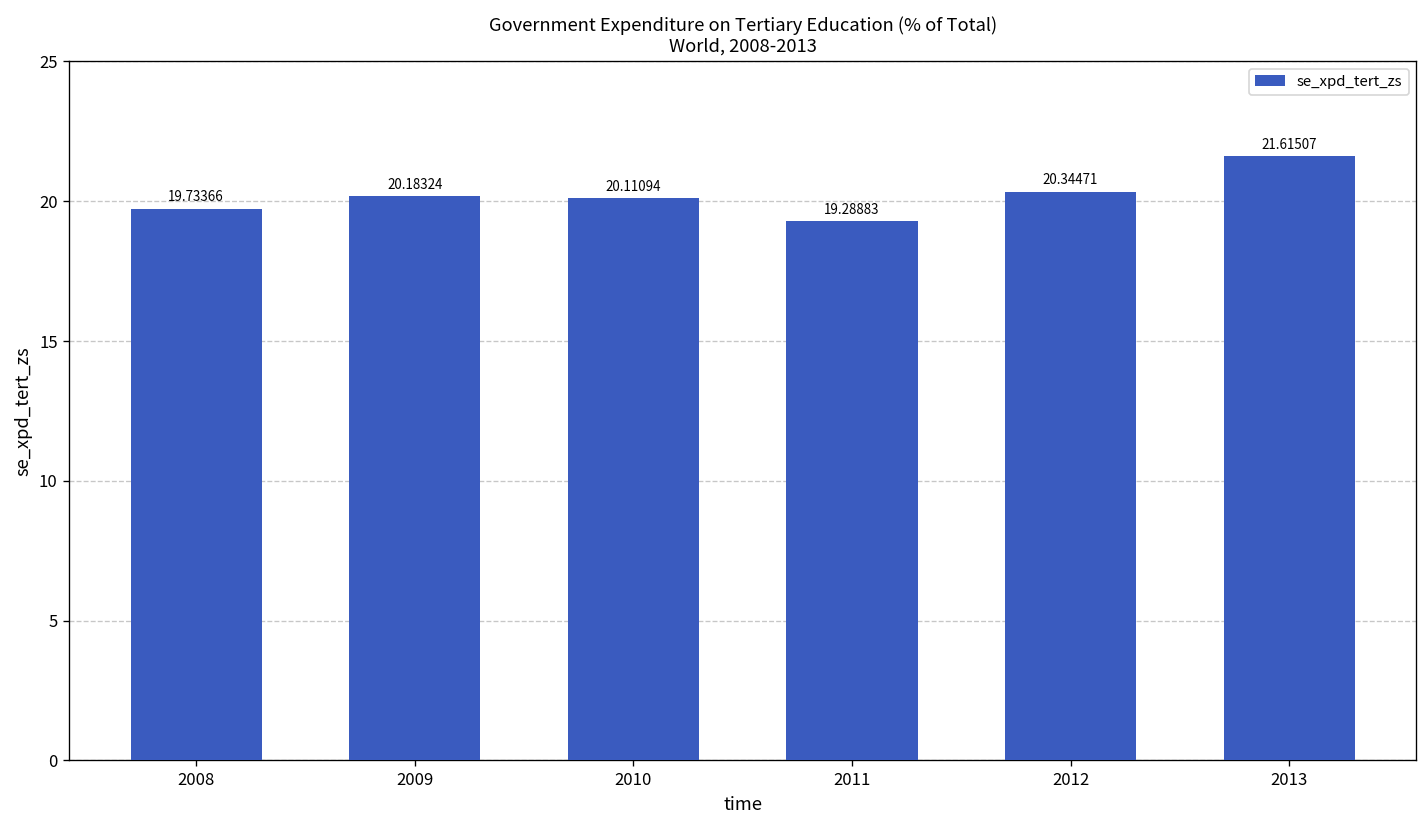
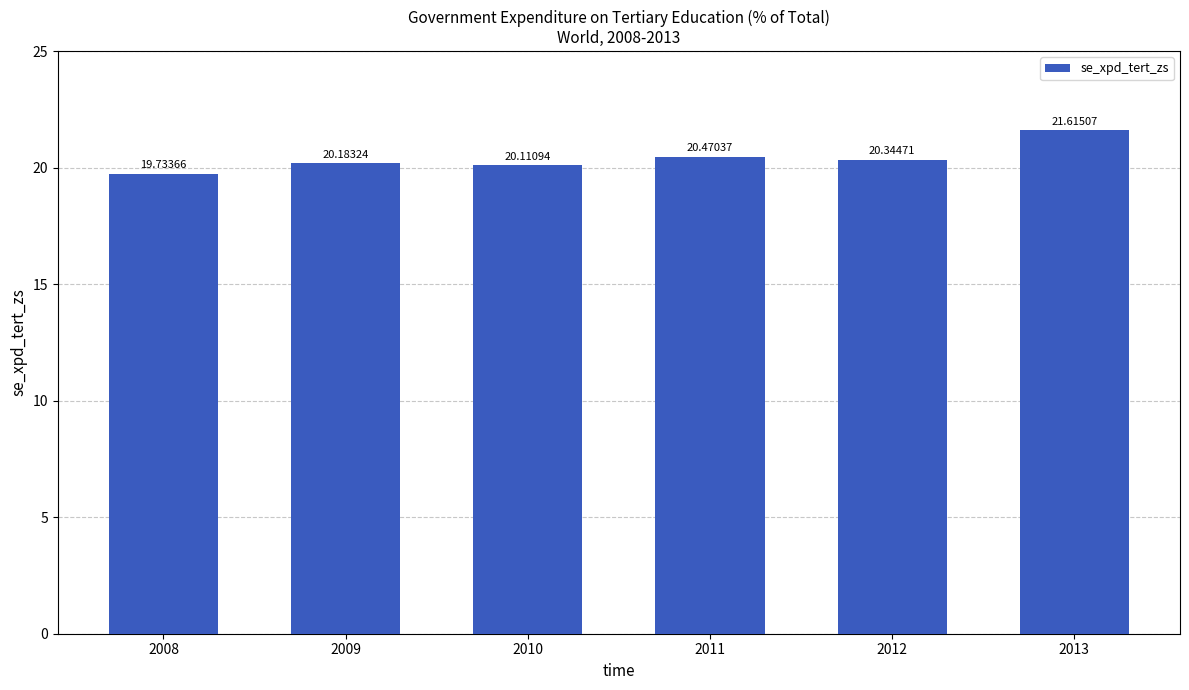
2011: 19.28883 -> 20.47037
